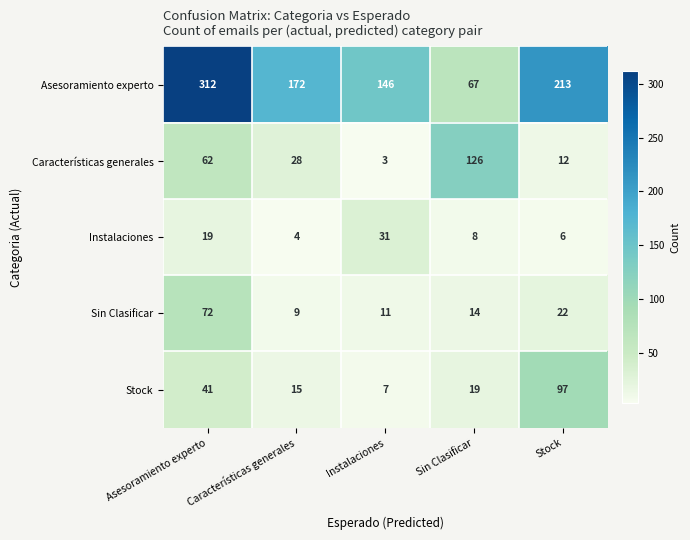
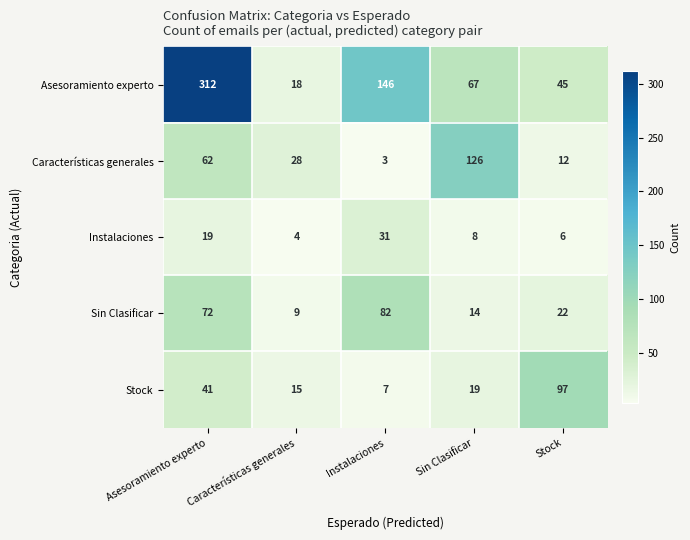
Asesoramiento experto, Características generales: 172 -> 18
Asesoramiento experto, Stock: 213 -> 45
Sin Clasificar, Instalaciones: 11 -> 82
